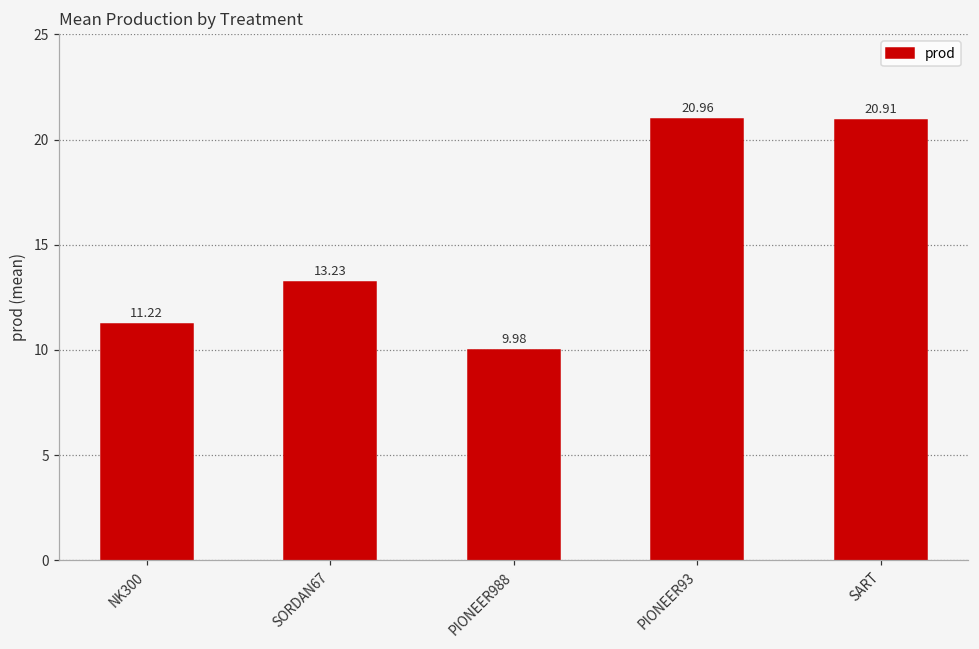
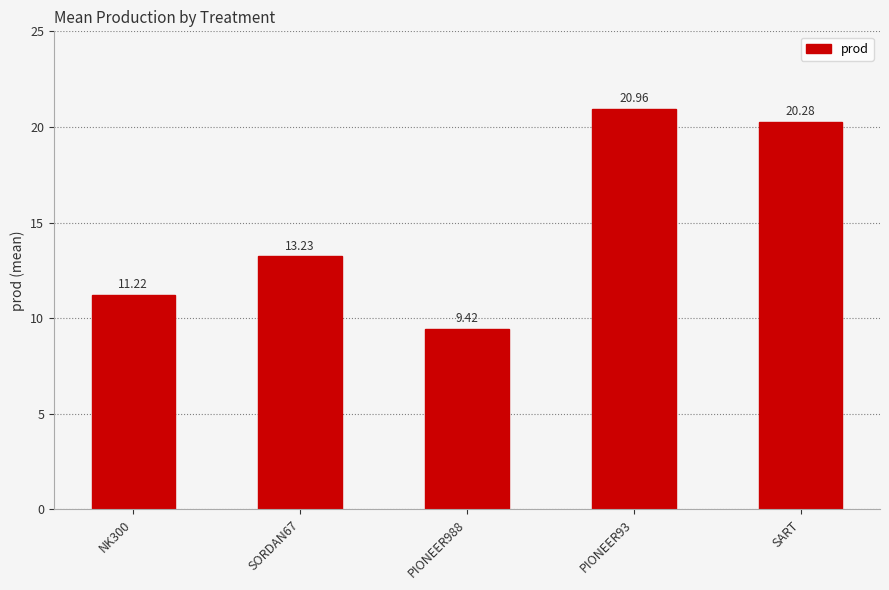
PIONEER988: 9.98 -> 9.42
SART: 20.91 -> 20.28
